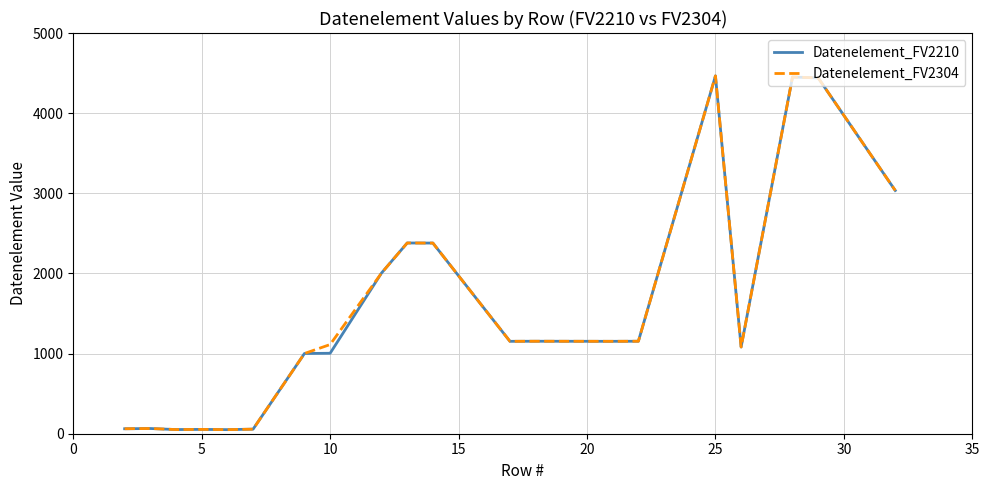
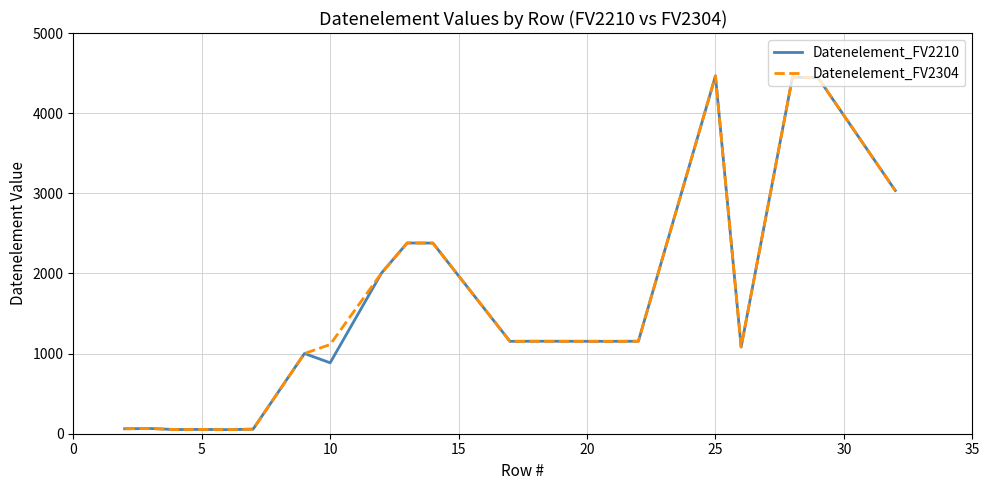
Datenelement_FV2210, 10: 1000 -> 900
